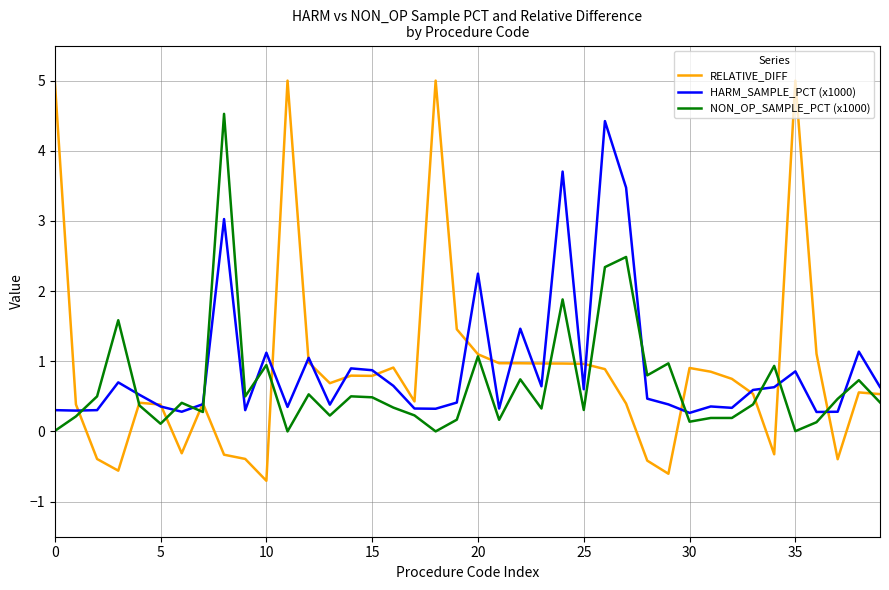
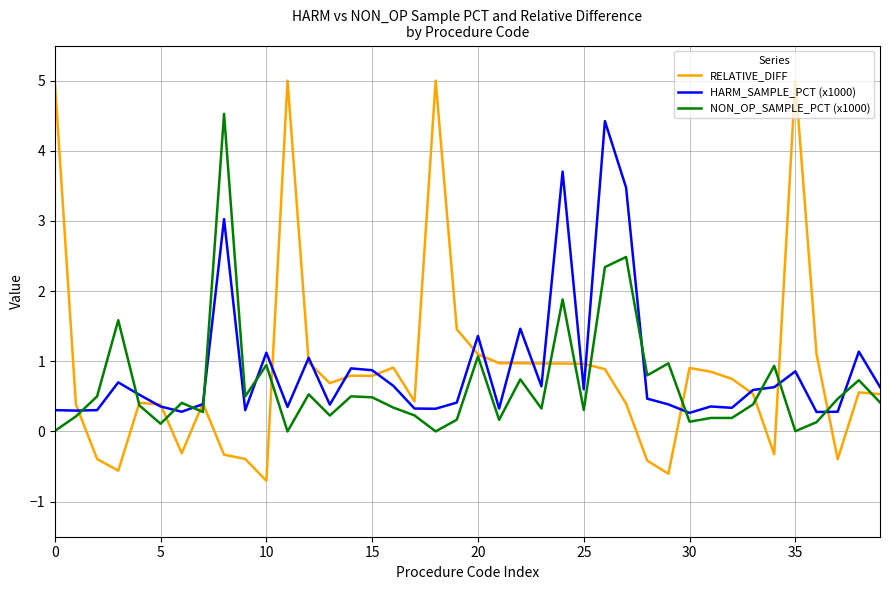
HARM_SAMPLE_PCT (x1000), 20: 2.2 -> 1.4
